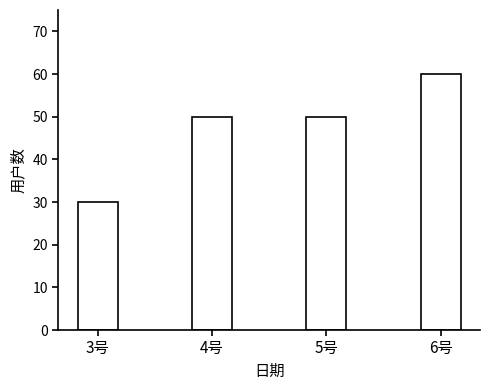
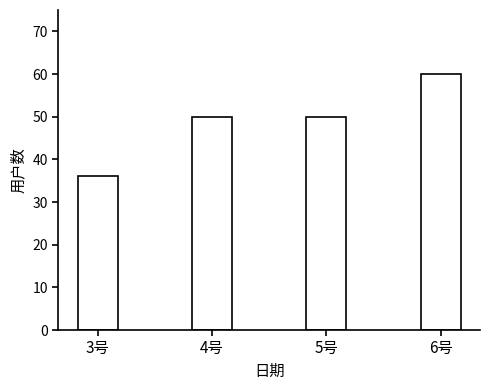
3号: 30 -> 36
